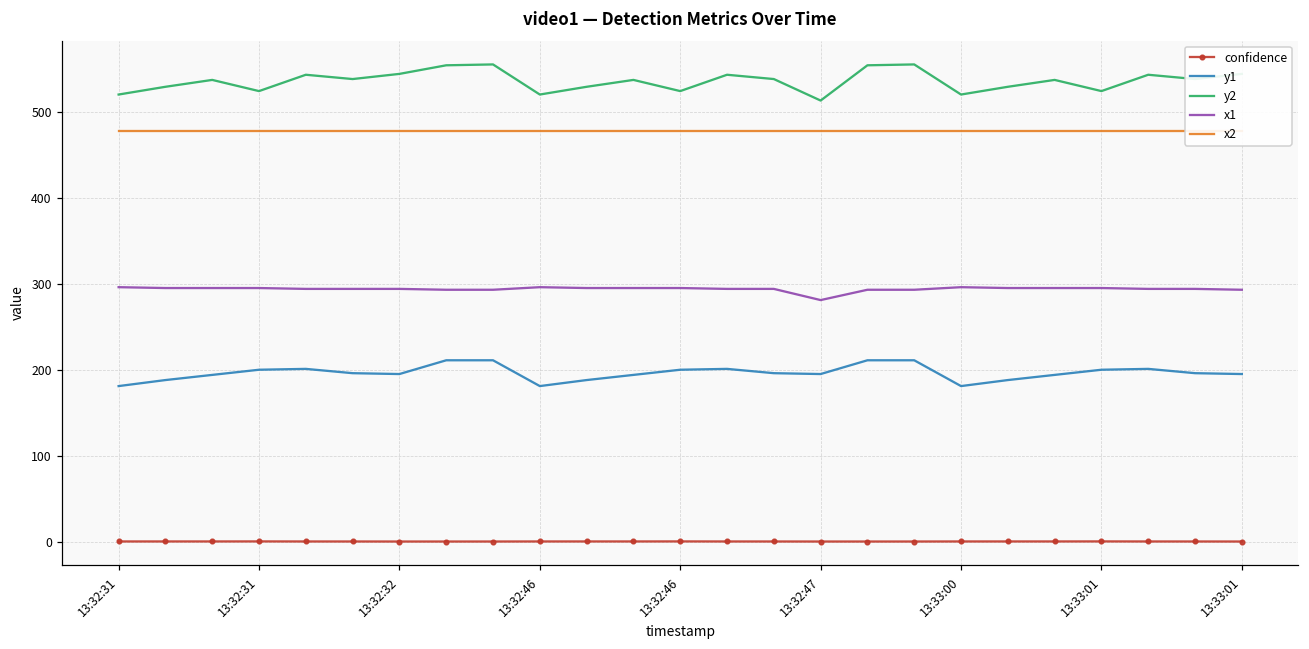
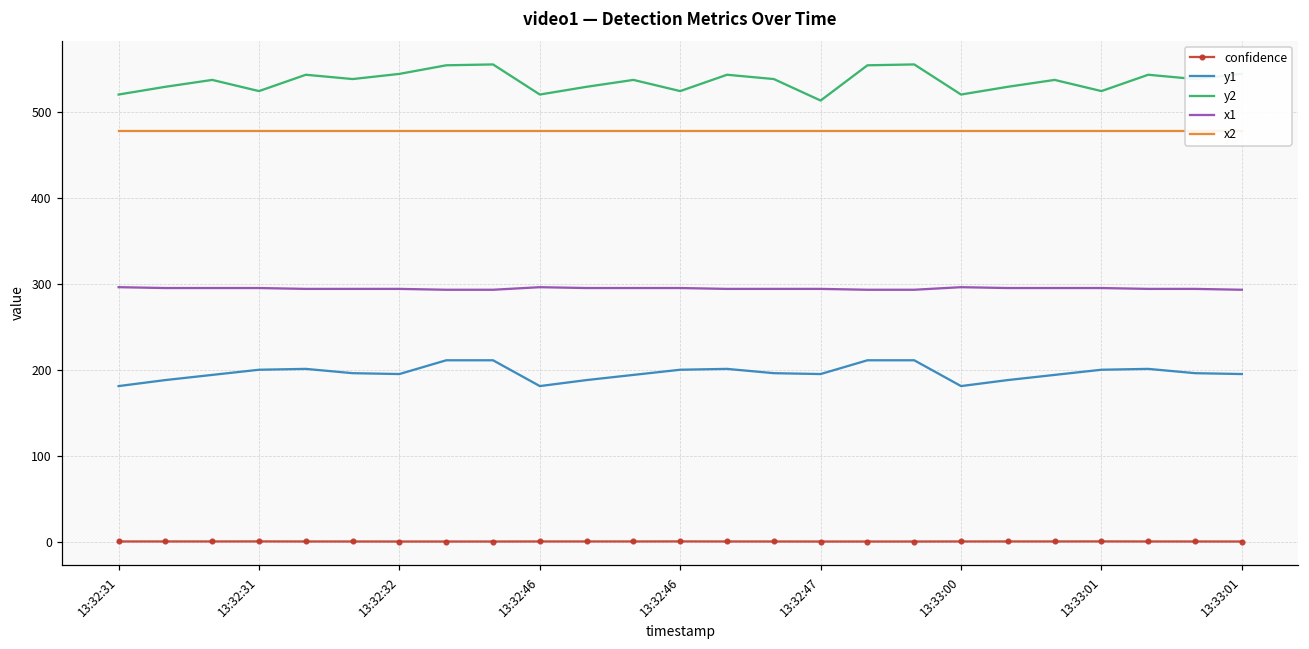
x1, 13:32:47: 280 -> 290
